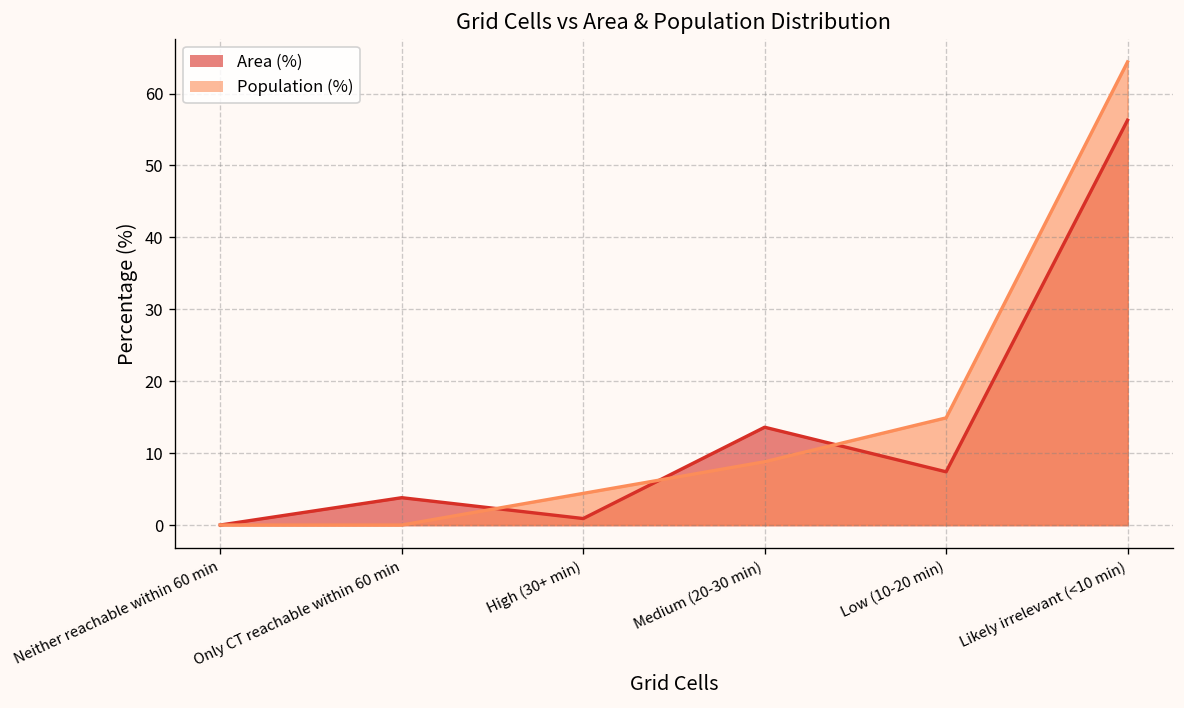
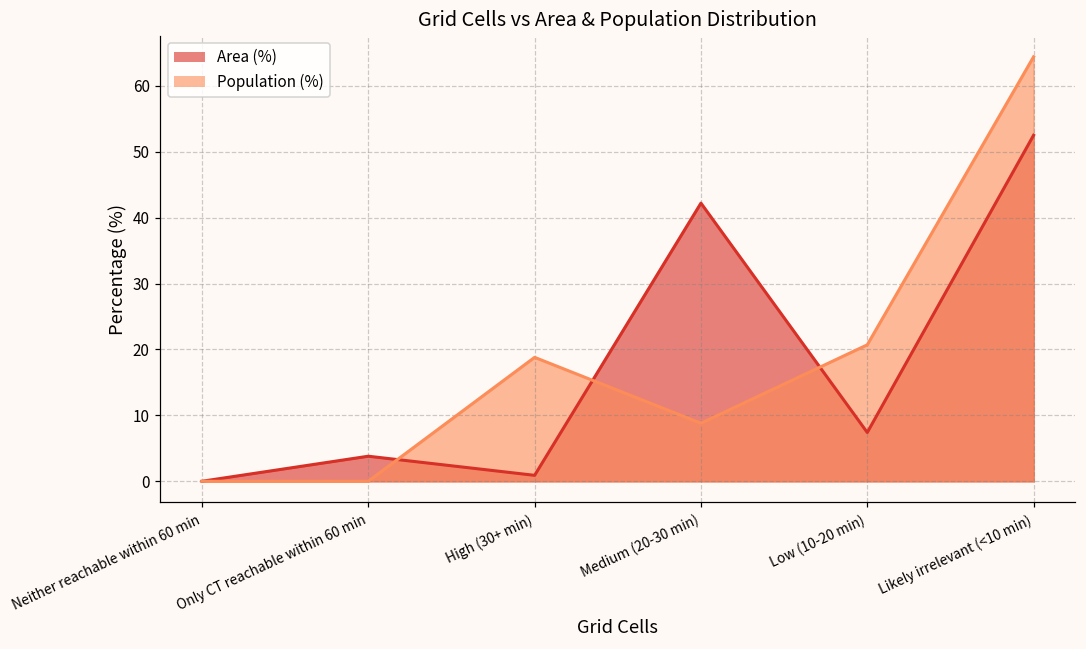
Population (%), High (30+ min): 4 -> 19
Area (%), Medium (20-30 min): 14 -> 42
Population (%), Low (10-20 min): 15 -> 21
Area (%), Likely irrelevant (<10 min): 56 -> 53
